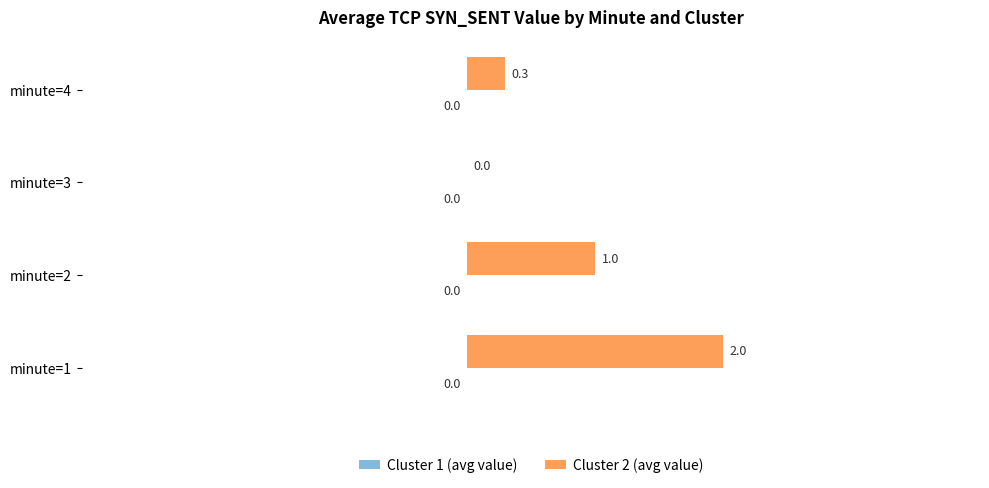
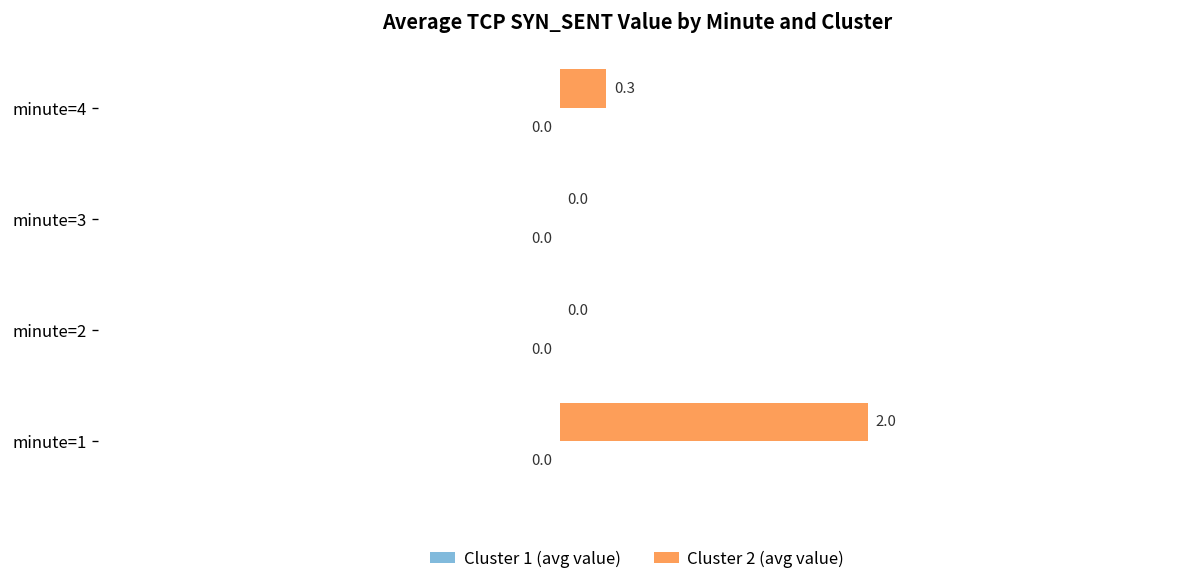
Cluster 2 (avg value), minute=2: 1.0 -> 0.0
